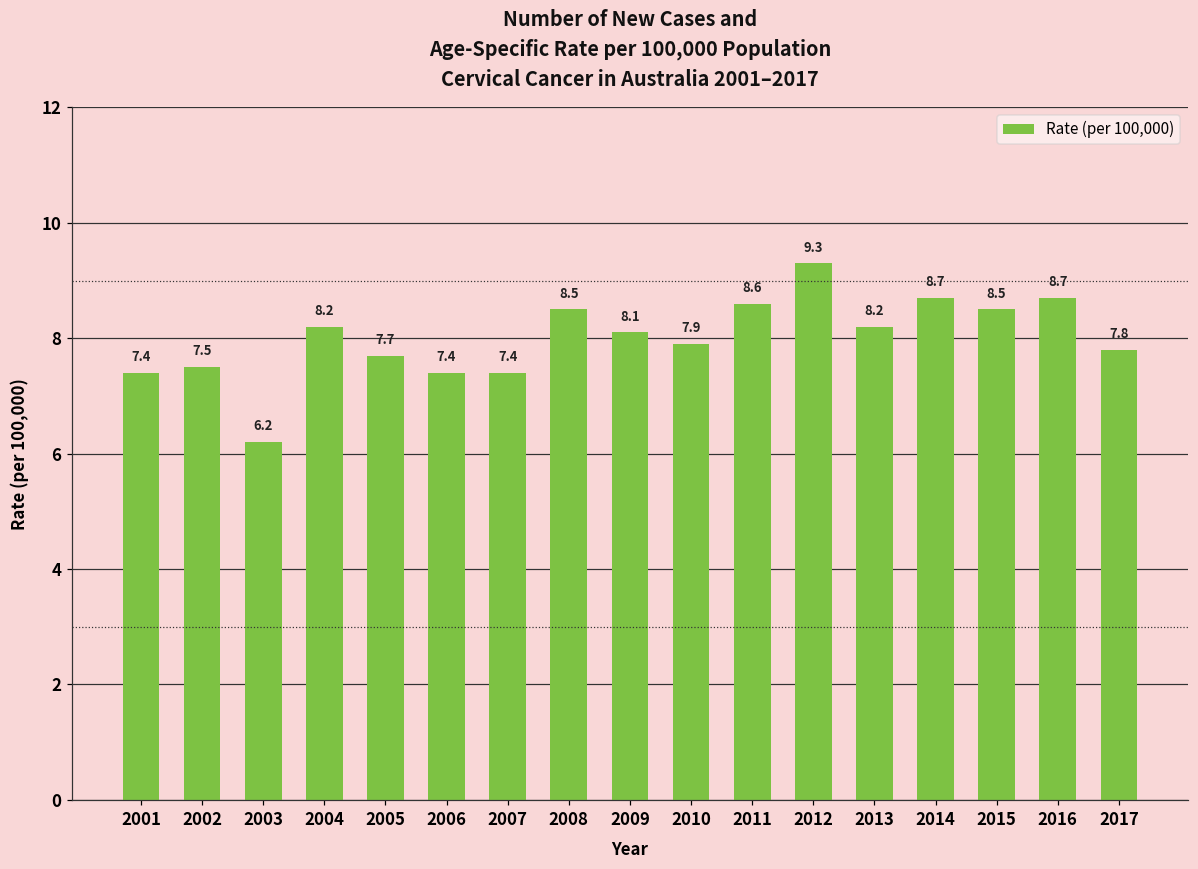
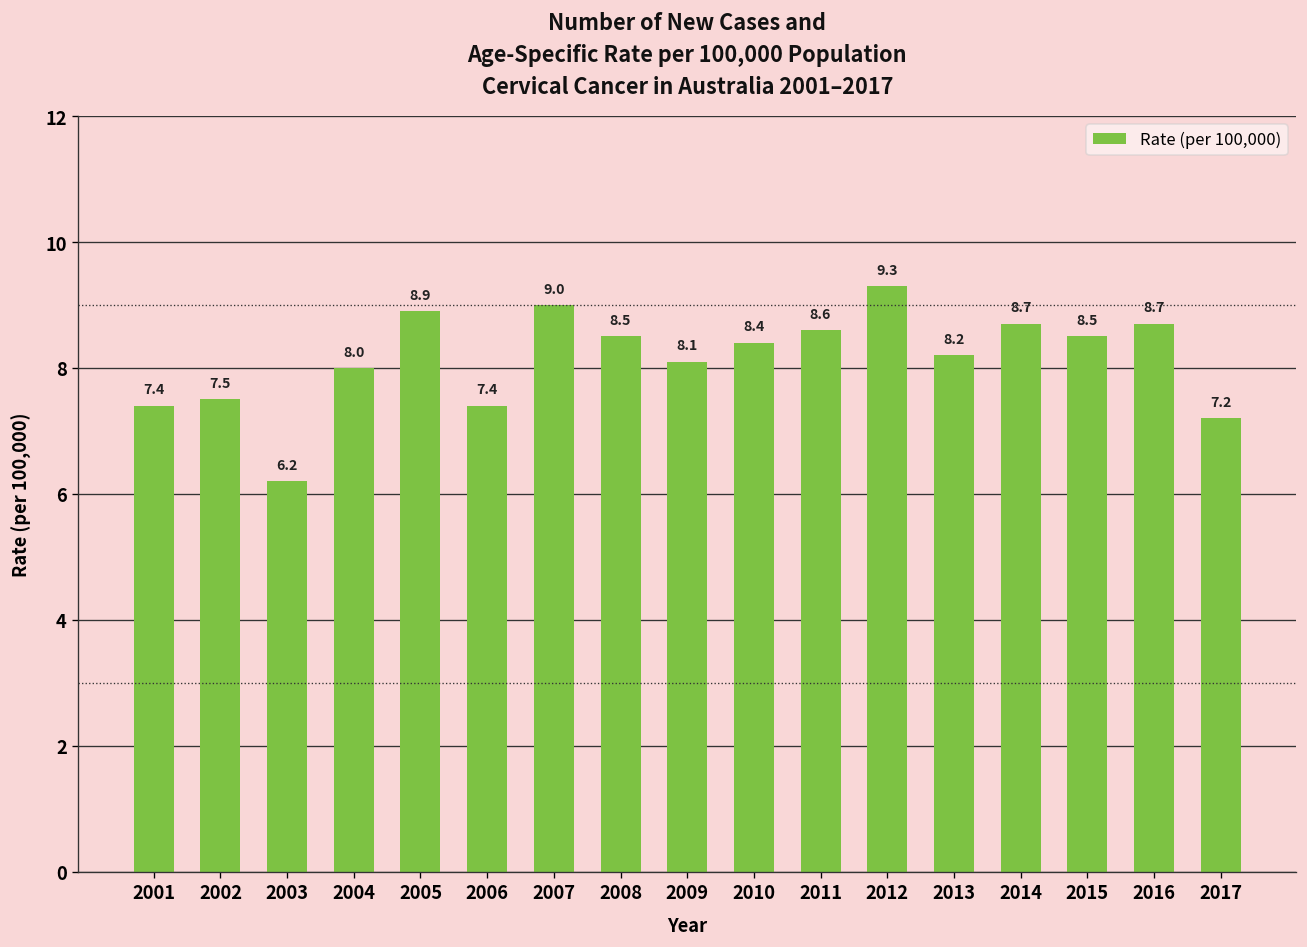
2004: 8.2 -> 8.0
2005: 7.7 -> 8.9
2007: 7.4 -> 9.0
2010: 7.9 -> 8.4
2017: 7.8 -> 7.2
